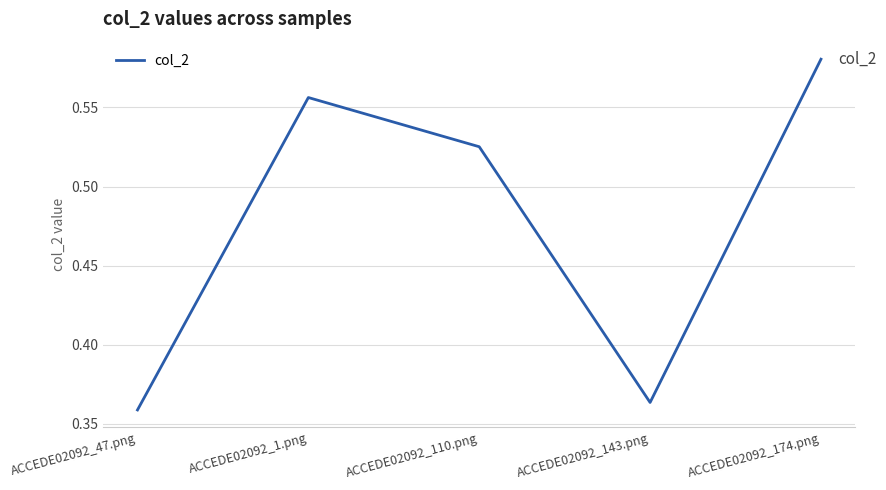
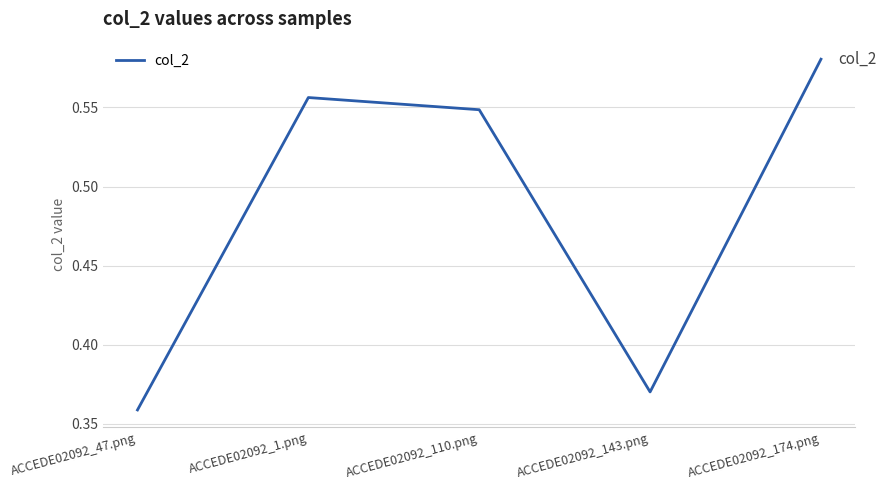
ACCEDE02092_110.png: 0.525 -> 0.549
ACCEDE02092_143.png: 0.364 -> 0.370
